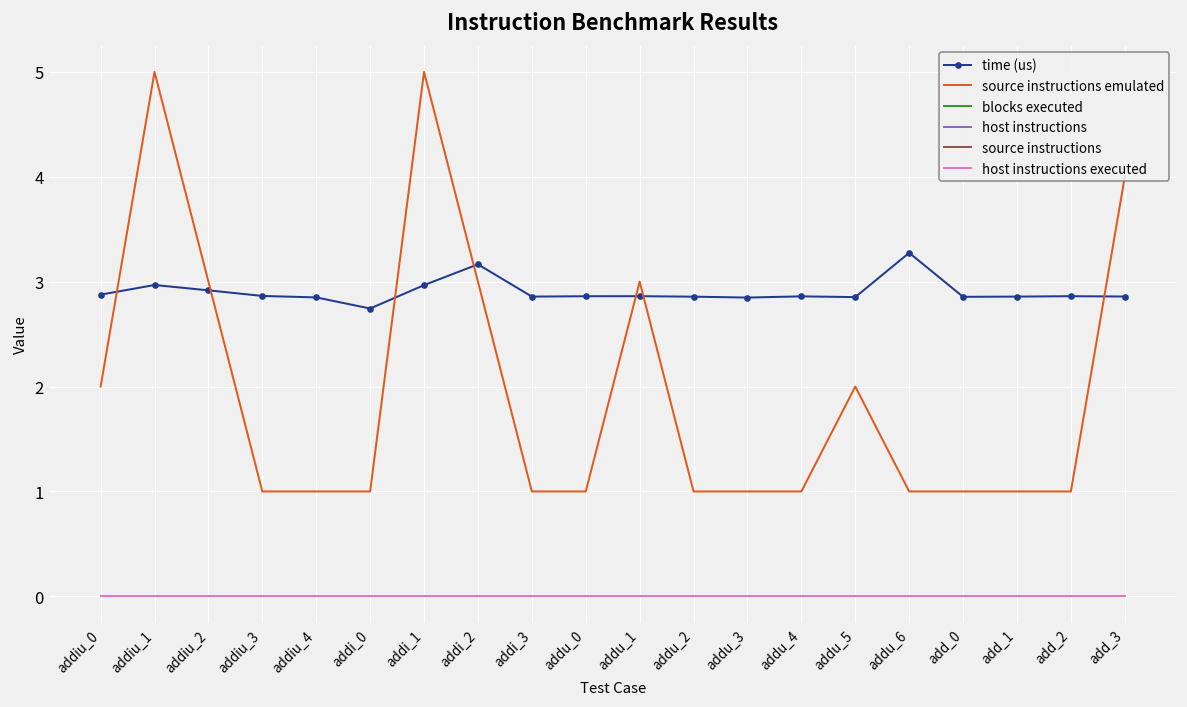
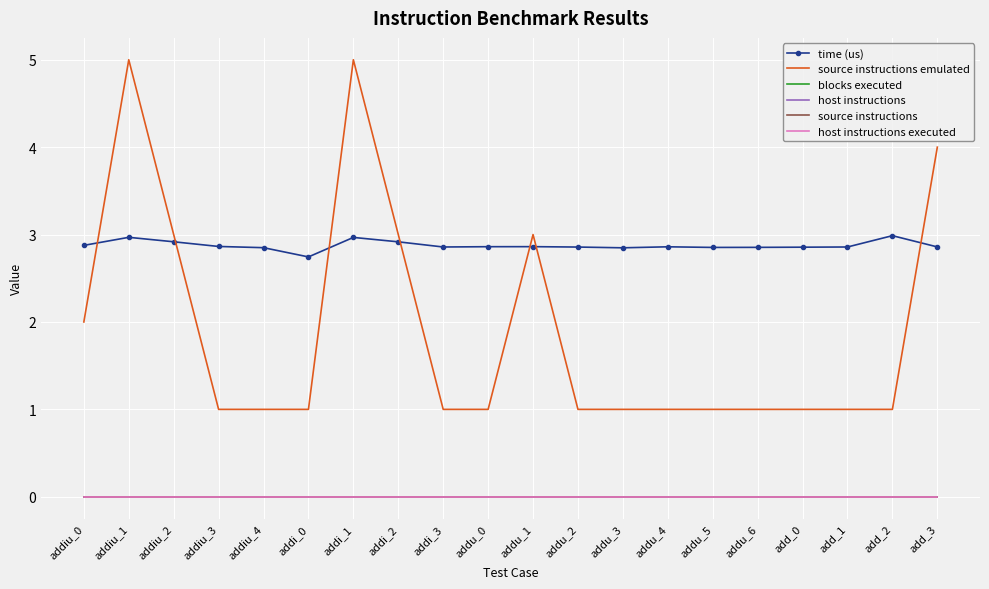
time (us), addi_2: 3.2 -> 2.9
source instructions emulated, addu_5: 2 -> 1
time (us), addu_6: 3.3 -> 2.9
time (us), add_2: 2.9 -> 3.0
